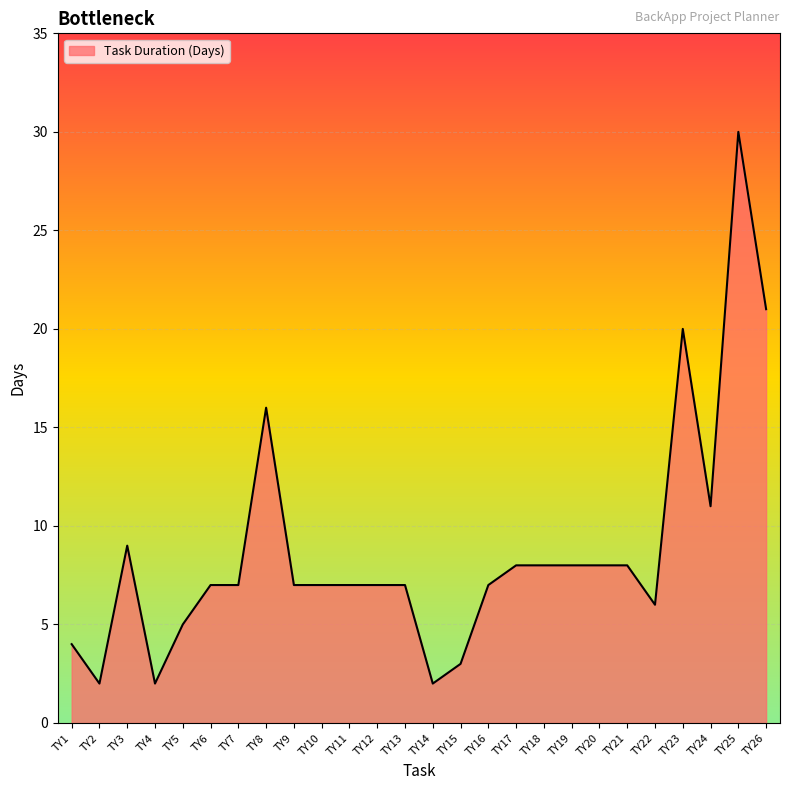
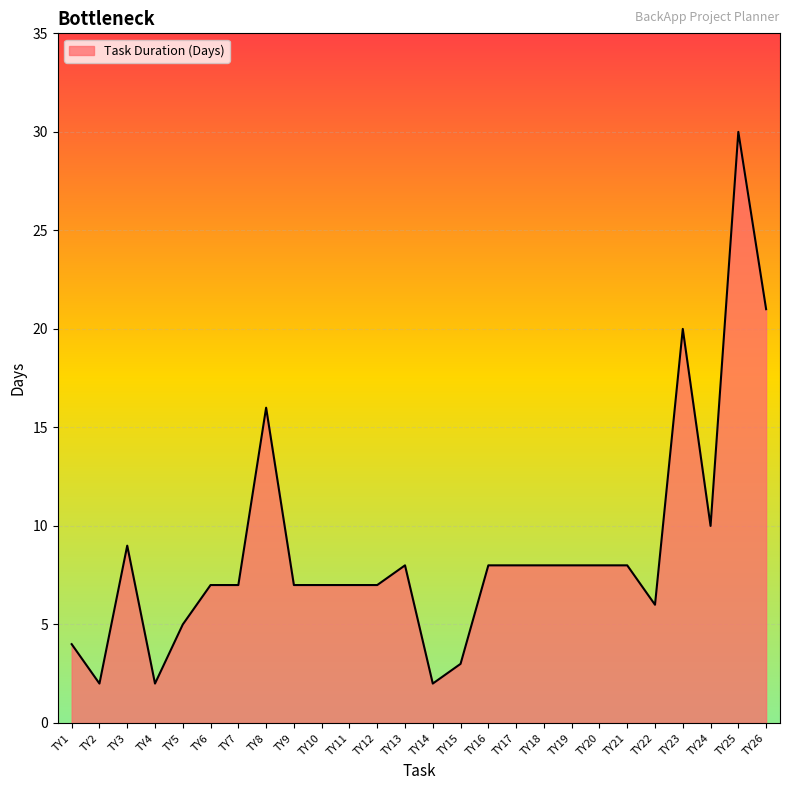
TY13: 7 -> 8
TY16: 7 -> 8
TY24: 11 -> 10
